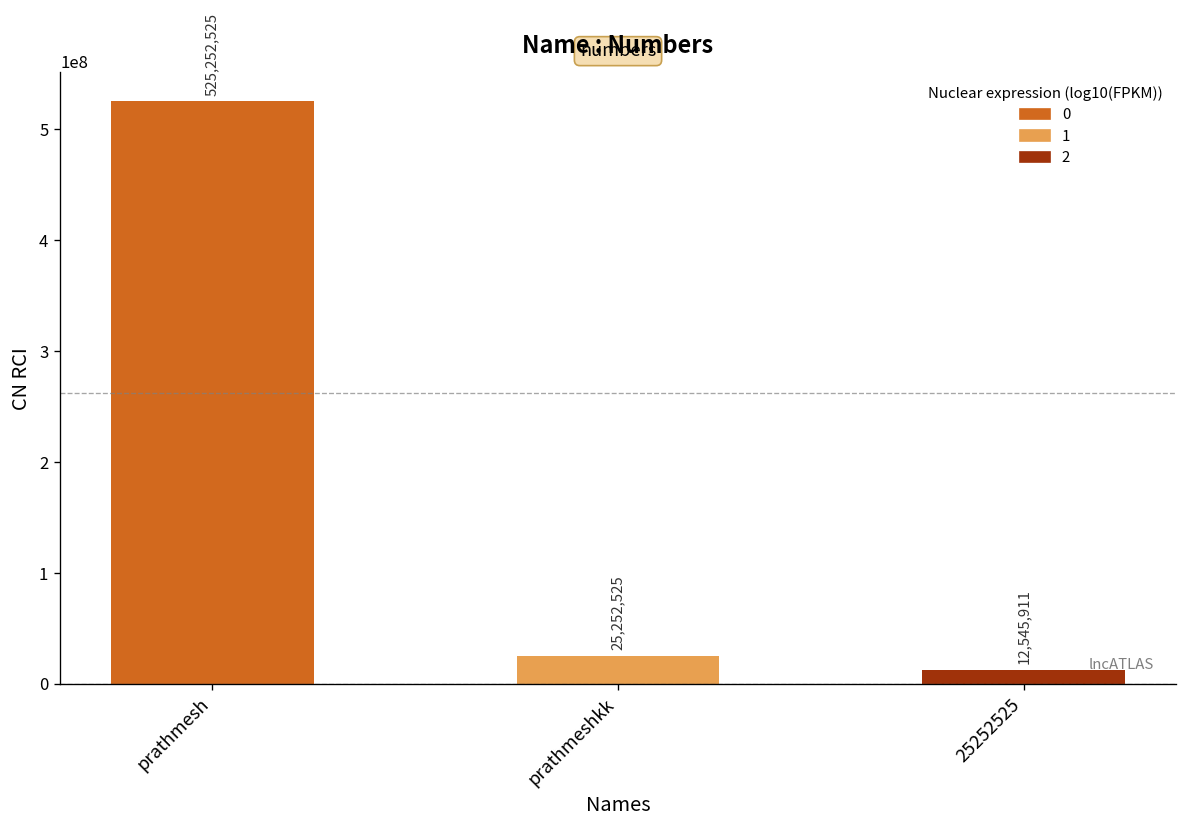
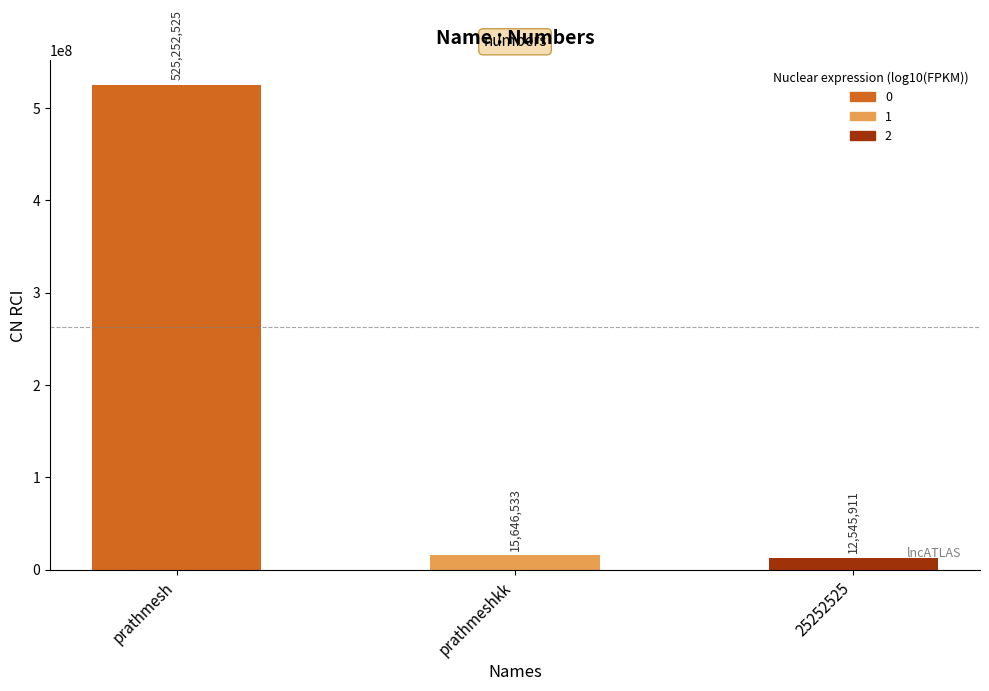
prathmeshkk: 25,252,525 -> 15,646,533
